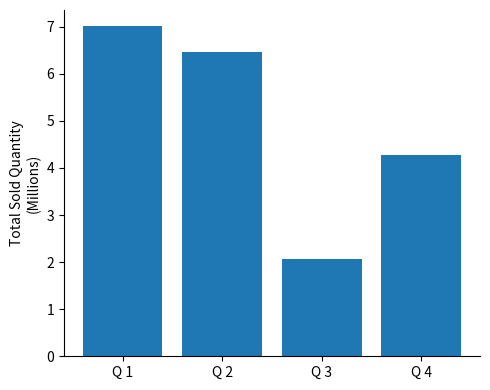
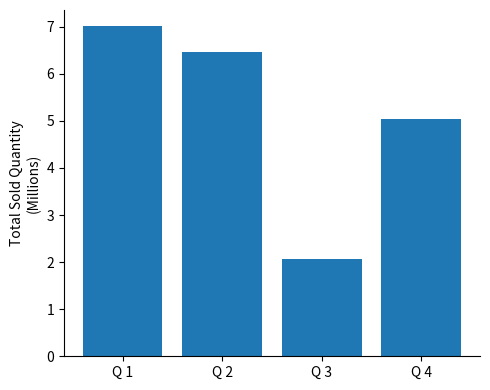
Q 4: 4.3 -> 5.0
